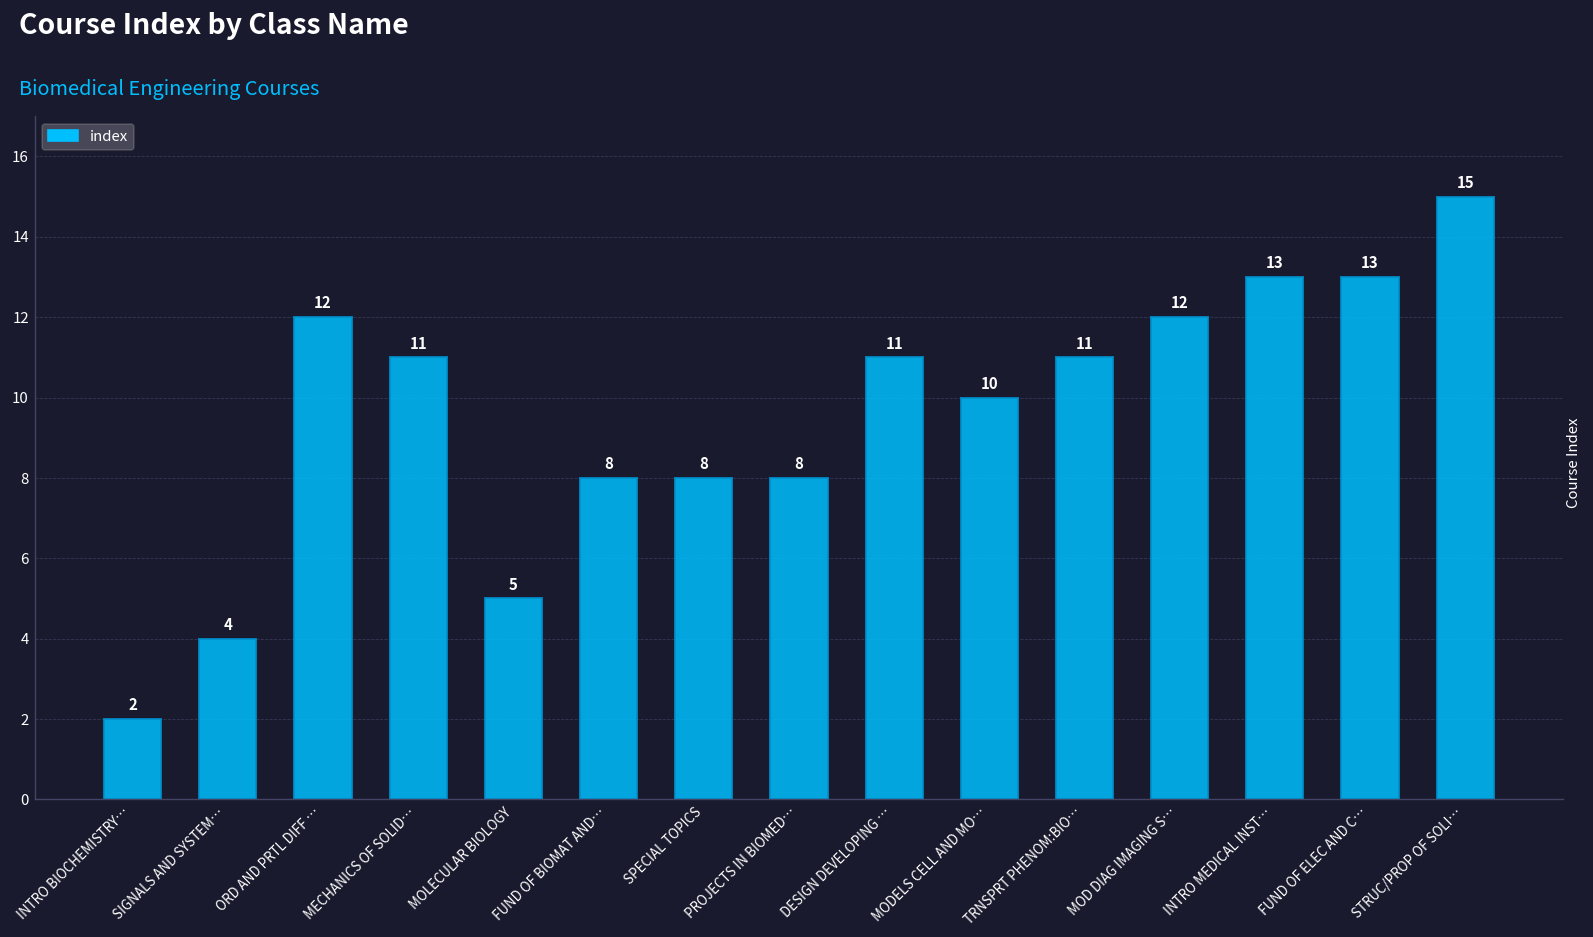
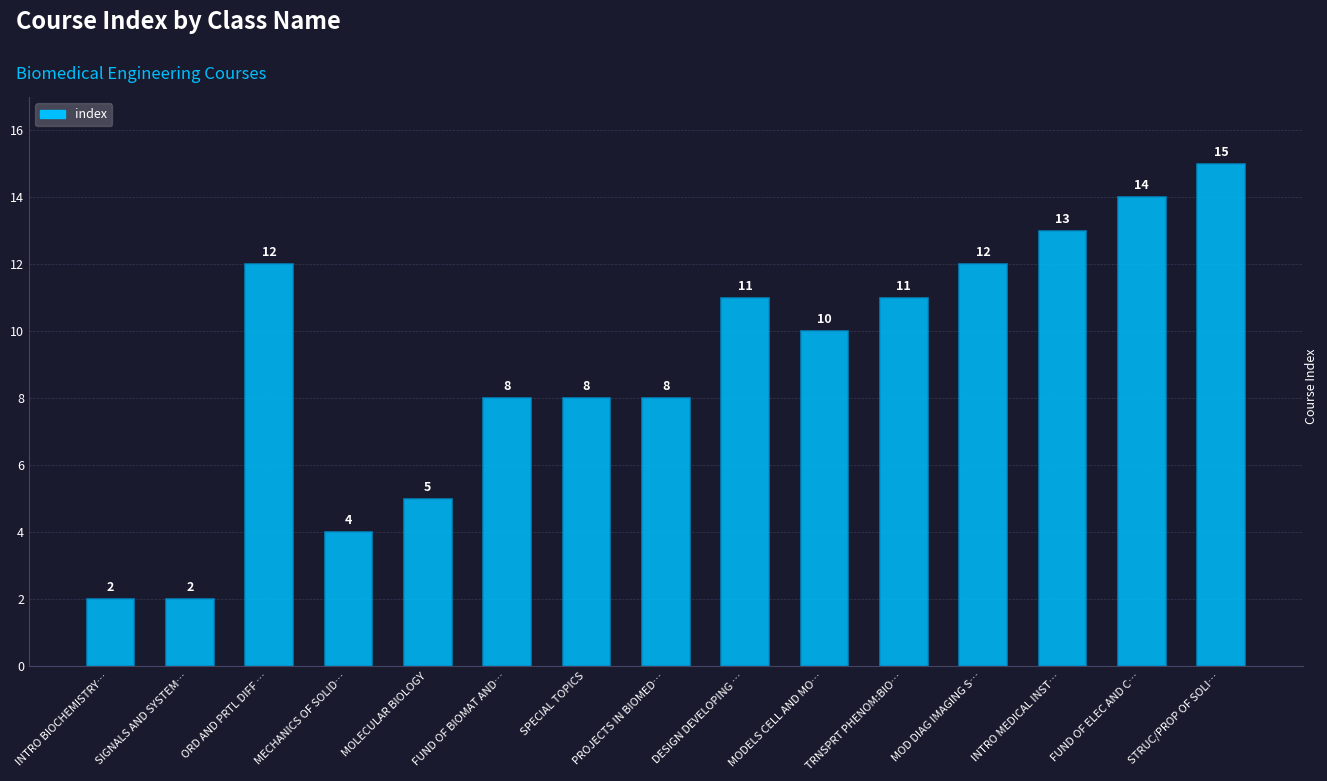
SIGNALS AND SYSTEM…: 4 -> 2
MECHANICS OF SOLID…: 11 -> 4
FUND OF ELEC AND C…: 13 -> 14
